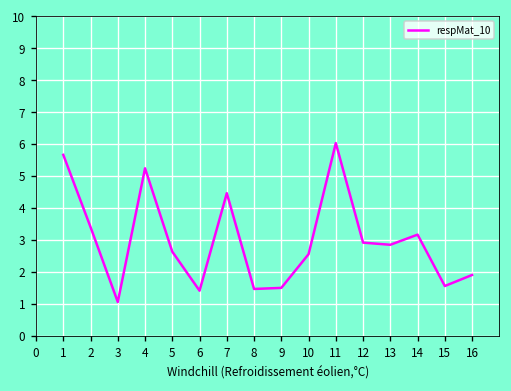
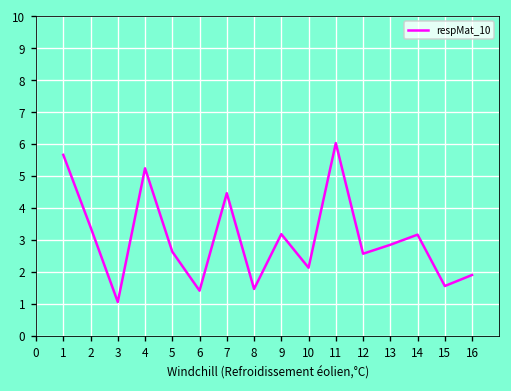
9: 1.5 -> 3.2
10: 2.6 -> 2.1
12: 2.9 -> 2.6
